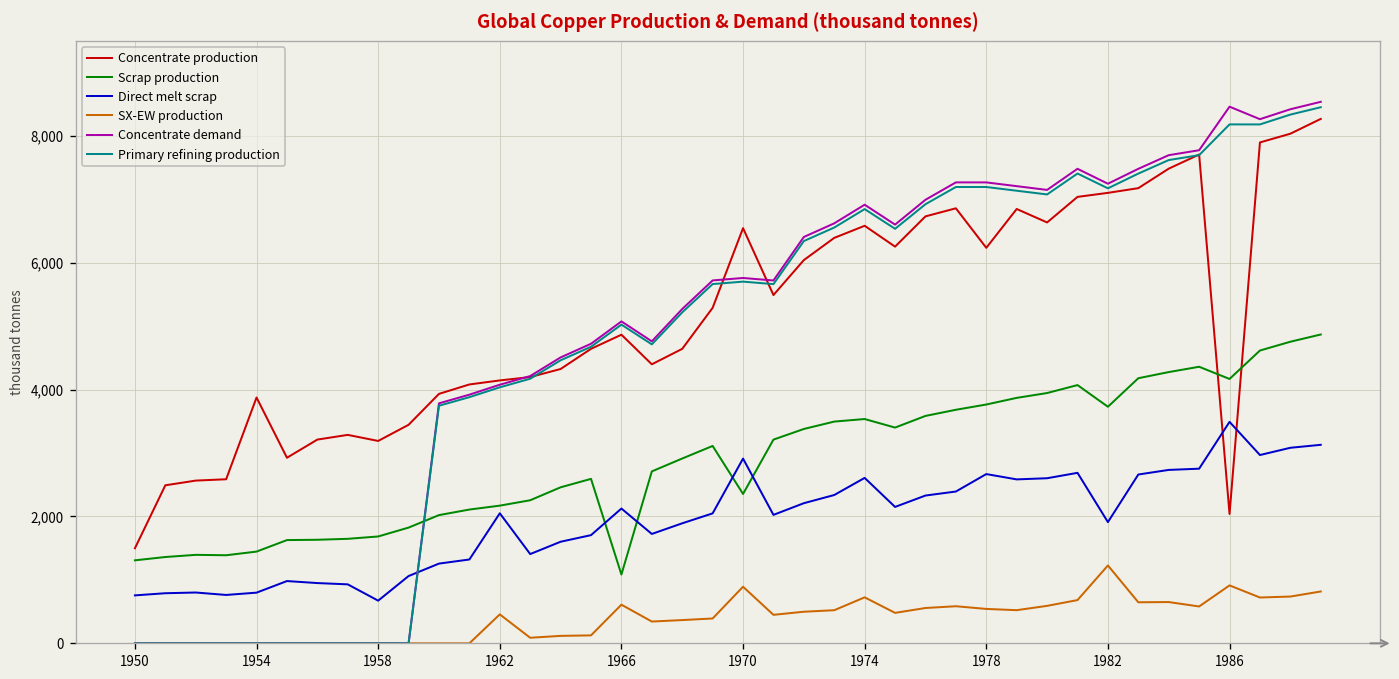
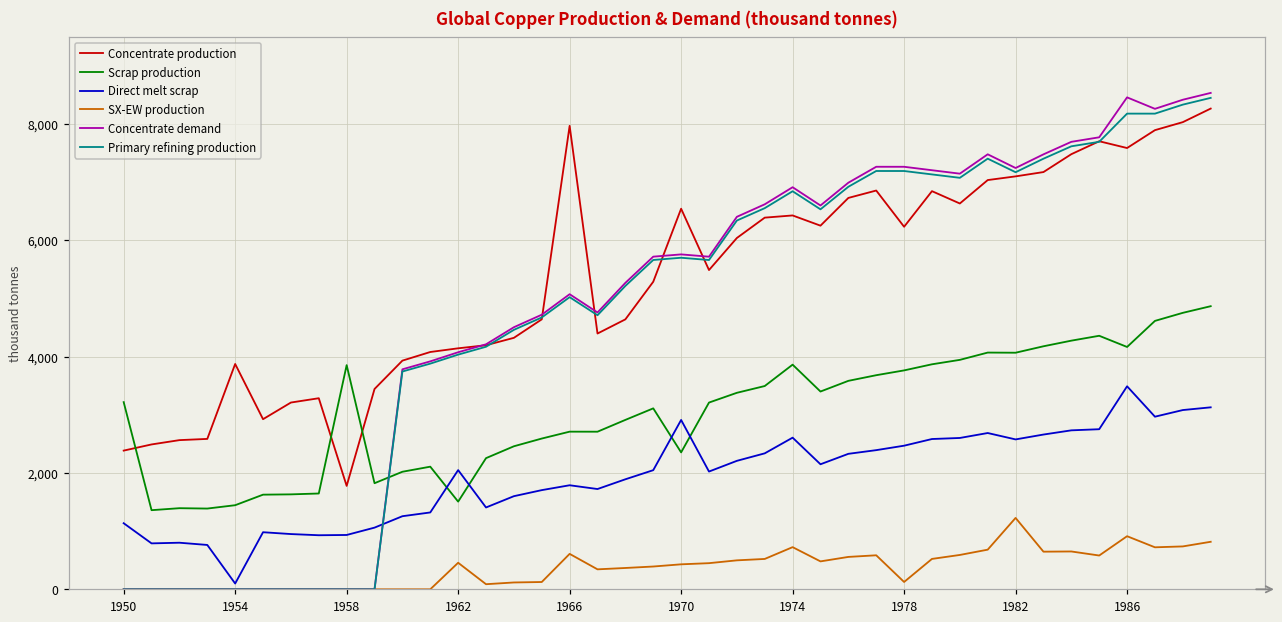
Concentrate production, 1950: 1,500 -> 2,400
Scrap production, 1950: 1,300 -> 3,200
Direct melt scrap, 1950: 800 -> 1,100
Direct melt scrap, 1954: 800 -> 100
Concentrate production, 1958: 3,200 -> 1,800
Scrap production, 1958: 1,700 -> 3,900
Direct melt scrap, 1958: 700 -> 900
Scrap production, 1962: 2,200 -> 1,500
Concentrate production, 1966: 4,900 -> 8,000
Scrap production, 1966: 1,100 -> 2,700
Direct melt scrap, 1966: 2,100 -> 1,800
SX-EW production, 1970: 900 -> 400
Concentrate production, 1974: 6,600 -> 6,400
Scrap production, 1974: 3,500 -> 3,900
Direct melt scrap, 1978: 2,700 -> 2,500
SX-EW production, 1978: 500 -> 100
Scrap production, 1982: 3,700 -> 4,100
Direct melt scrap, 1982: 1,900 -> 2,600
Concentrate production, 1986: 2,000 -> 7,600
